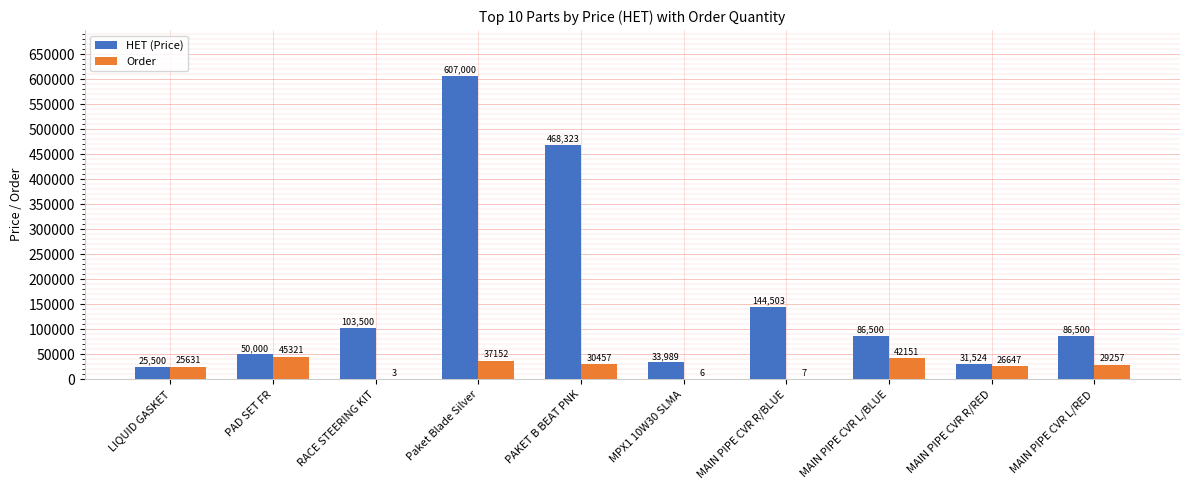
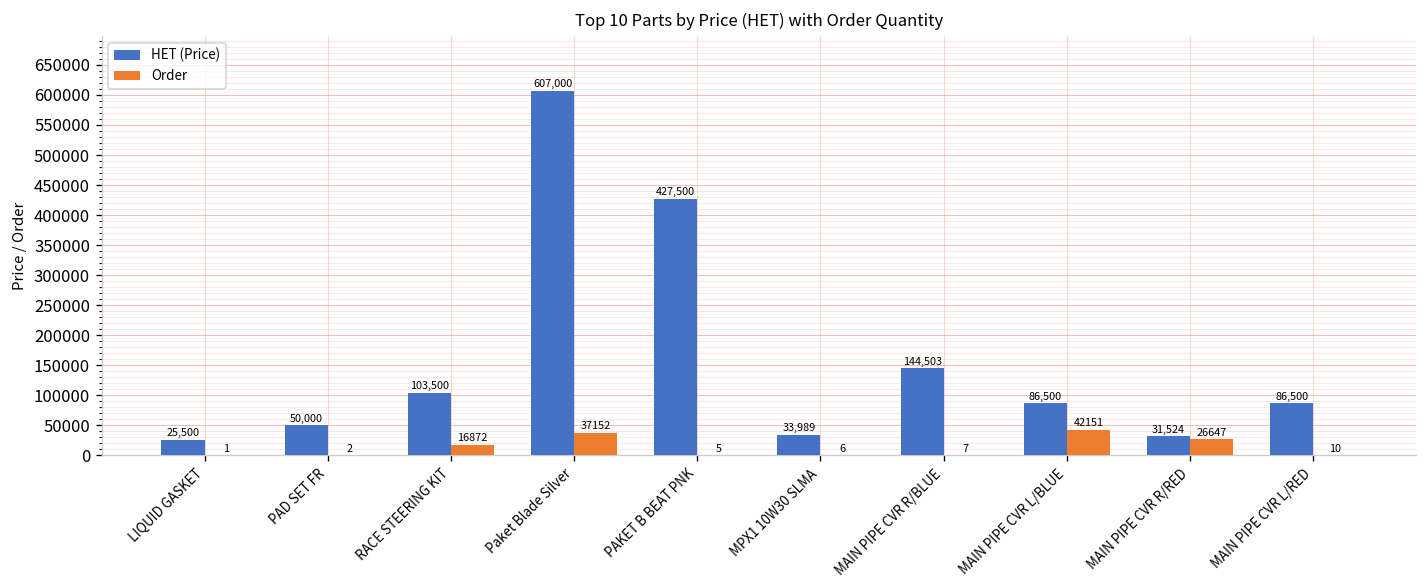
Order, LIQUID GASKET: 25631 -> 1
Order, PAD SET FR: 45321 -> 2
Order, RACE STEERING KIT: 3 -> 16872
HET (Price), PAKET B BEAT PNK: 468,323 -> 427,500
Order, PAKET B BEAT PNK: 30457 -> 5
Order, MAIN PIPE CVR L/RED: 29257 -> 10
